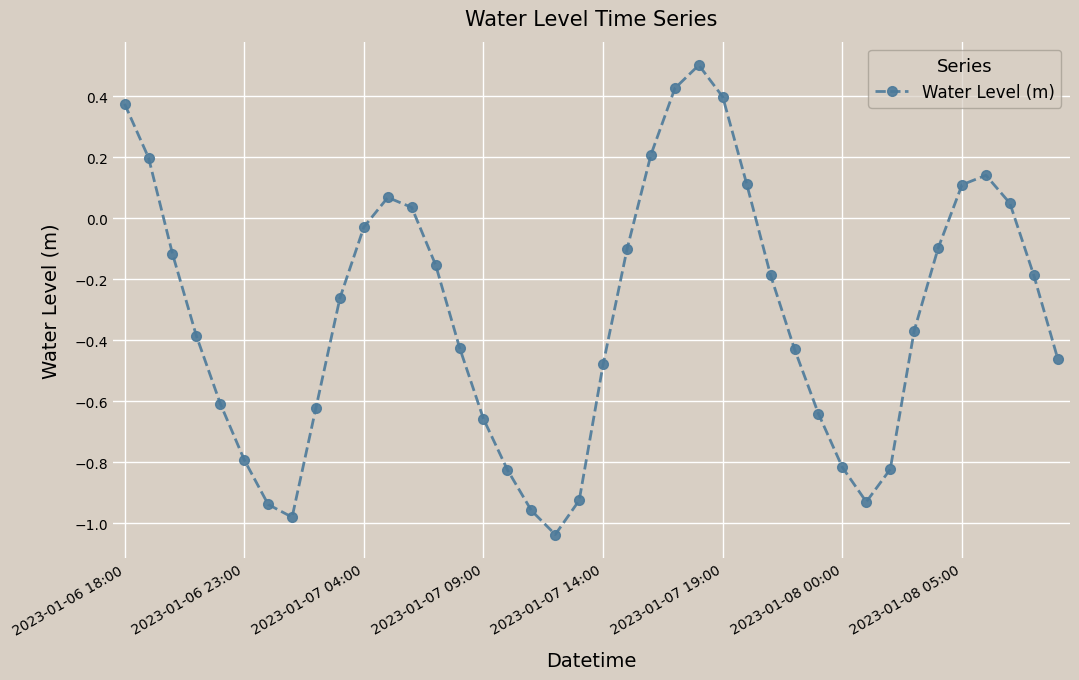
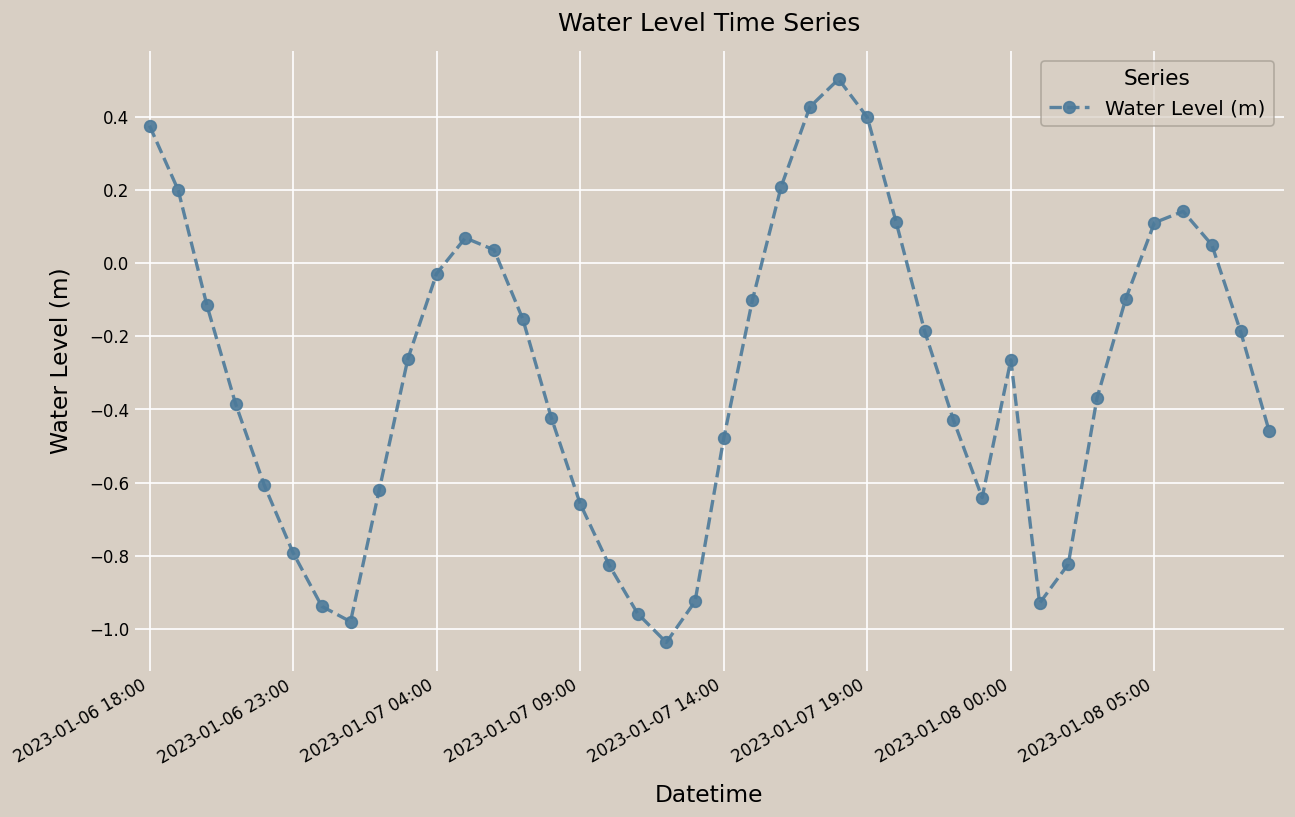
2023-01-08 00:00: -0.82 -> -0.26
